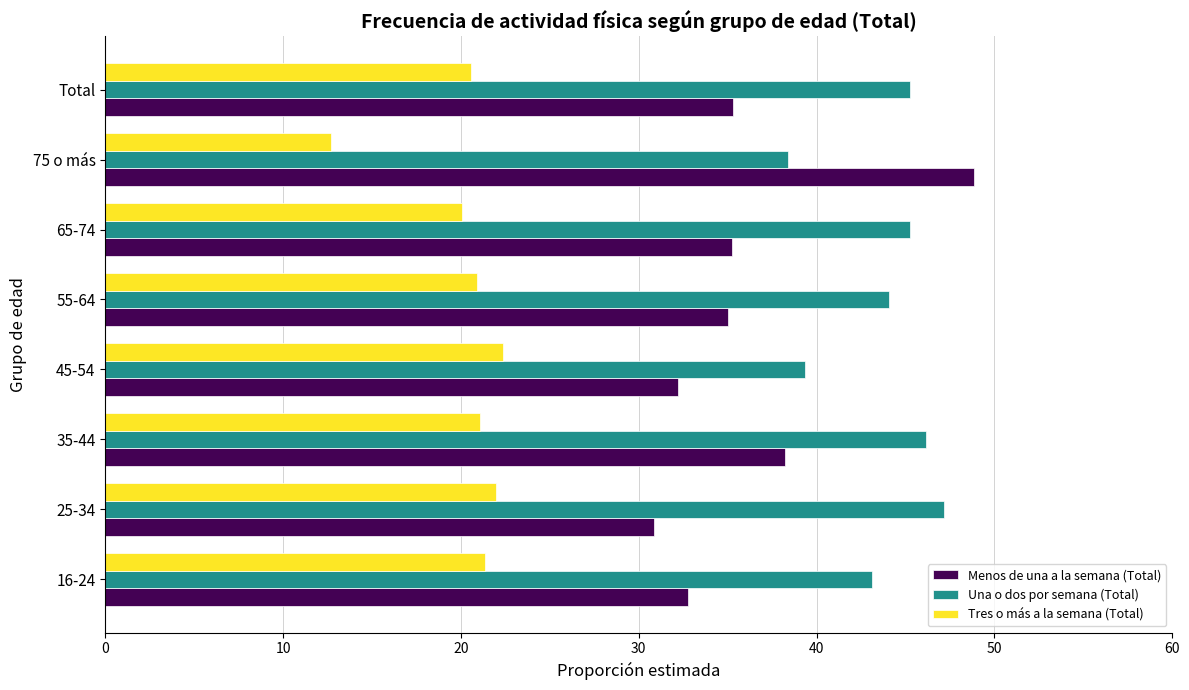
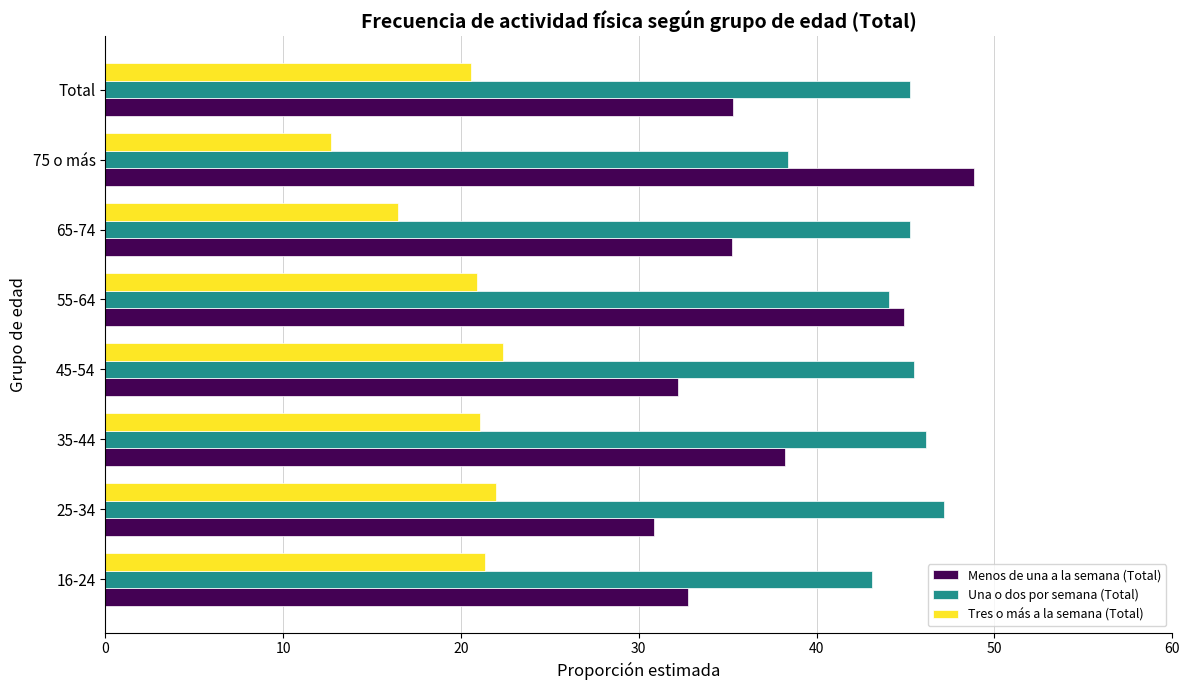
Tres o más a la semana (Total), 65-74: 20.1 -> 16.4
Menos de una a la semana (Total), 55-64: 35.0 -> 44.9
Una o dos por semana (Total), 45-54: 39.3 -> 45.5
